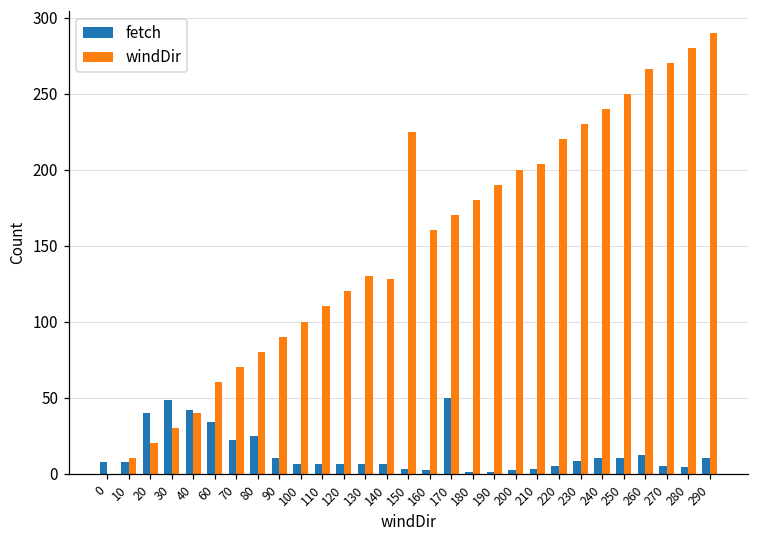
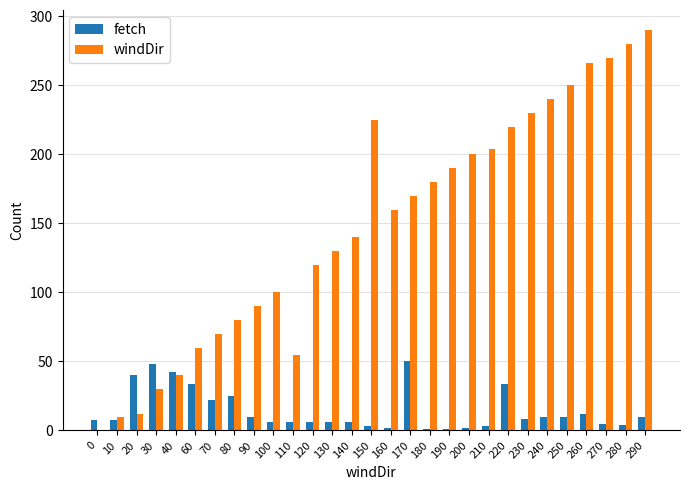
windDir, 20: 20 -> 12
windDir, 110: 110 -> 55
windDir, 140: 128 -> 140
fetch, 220: 5 -> 34
